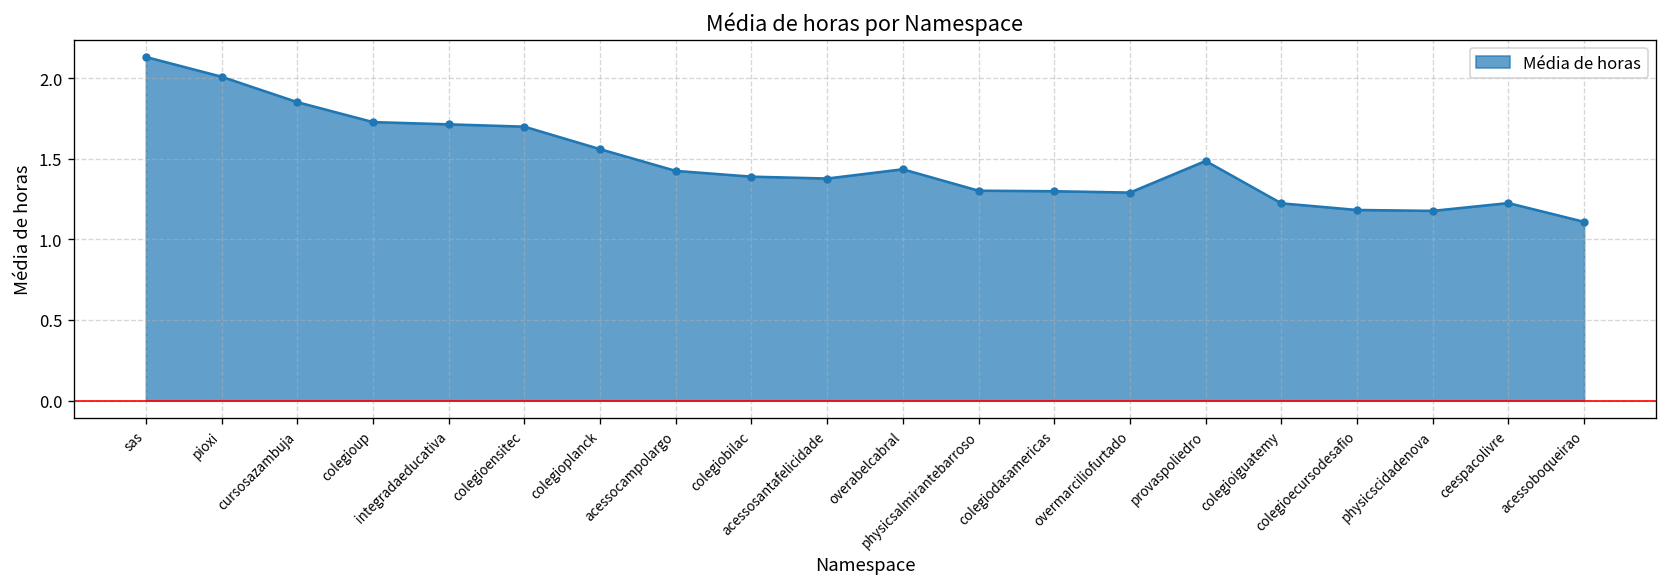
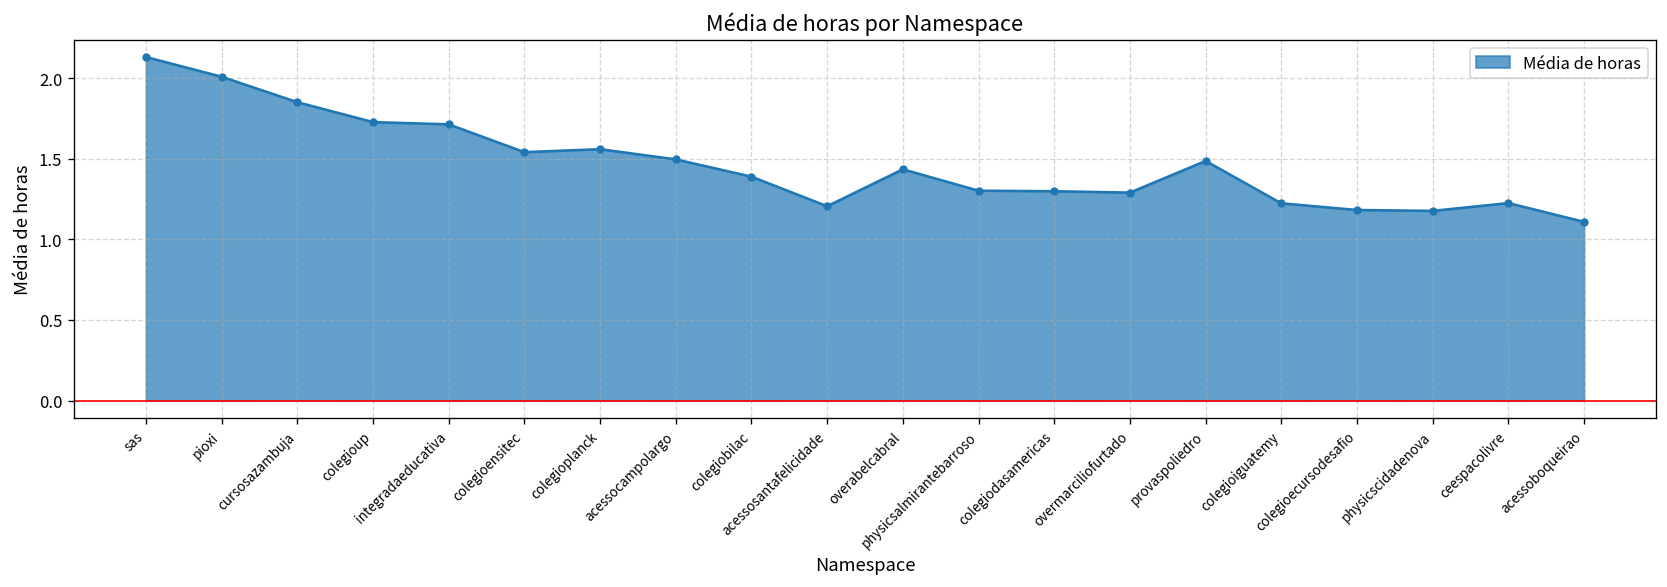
colegioensitec: 1.70 -> 1.54
acessocampolargo: 1.42 -> 1.50
acessosantafelicidade: 1.38 -> 1.21
